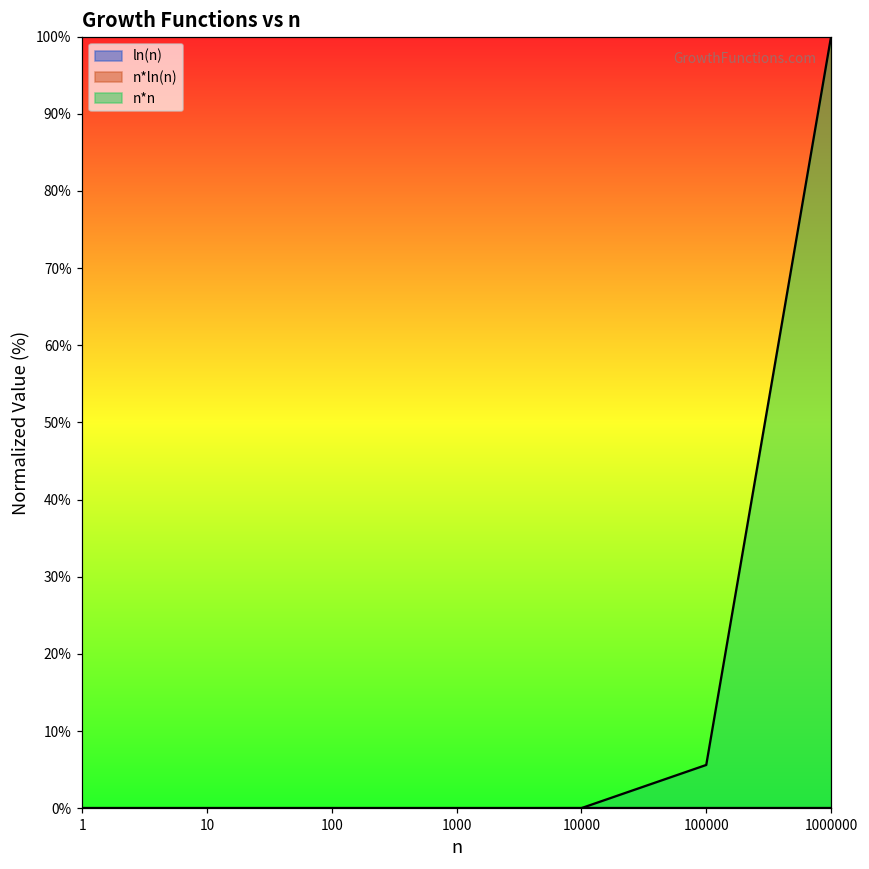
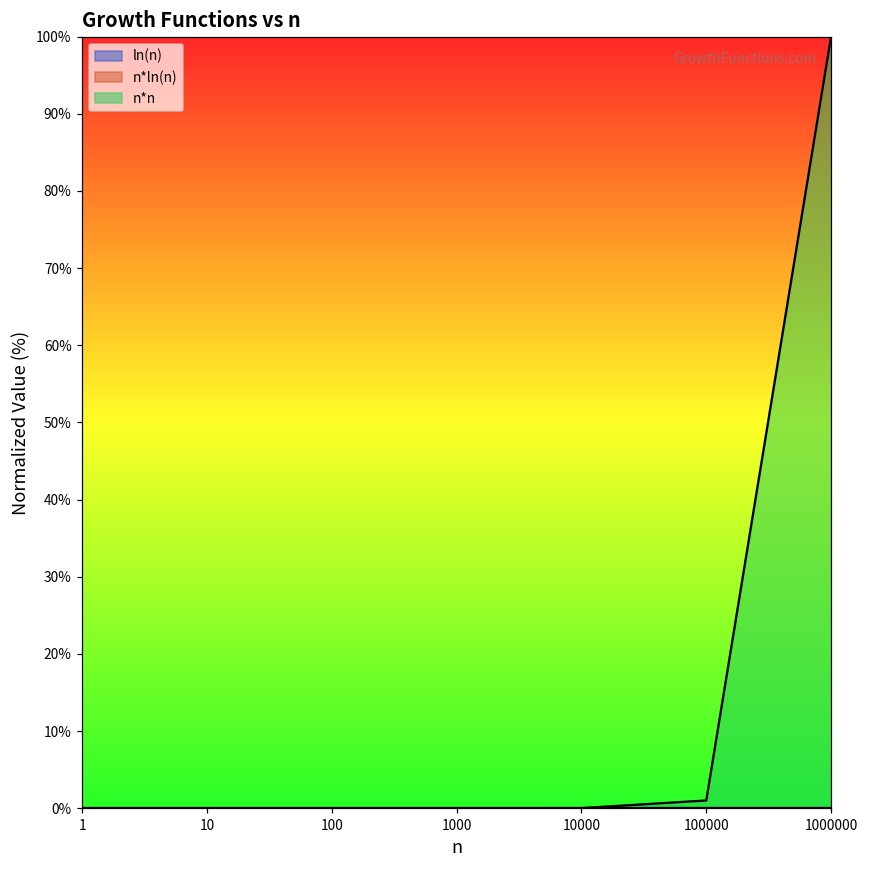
n*n, 100000: 6% -> 1%
